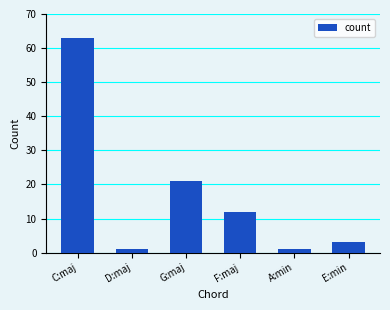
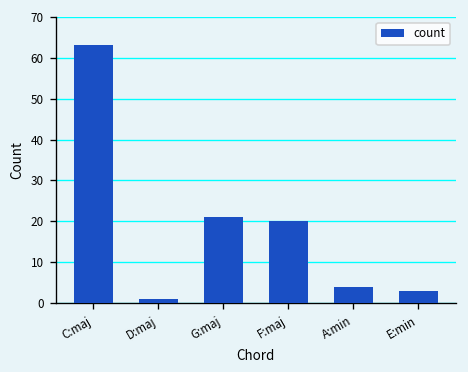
F:maj: 12 -> 20
A:min: 1 -> 4
